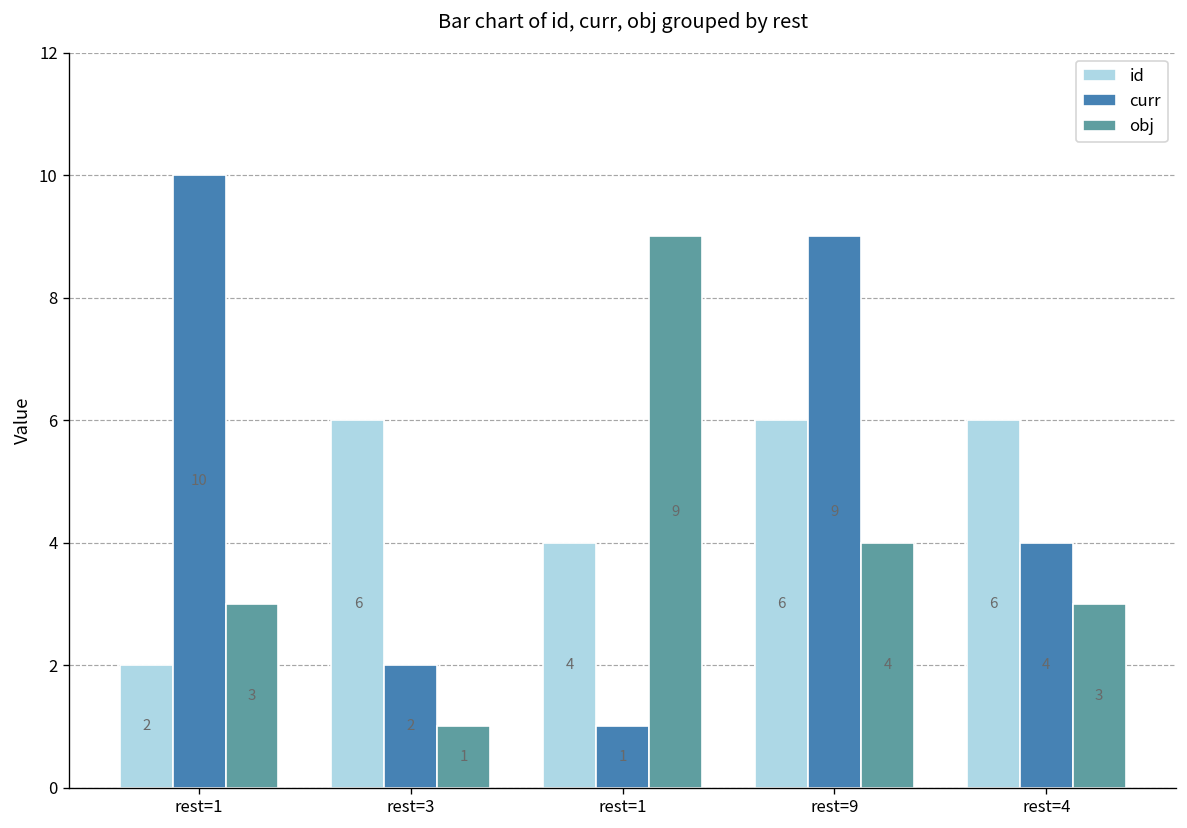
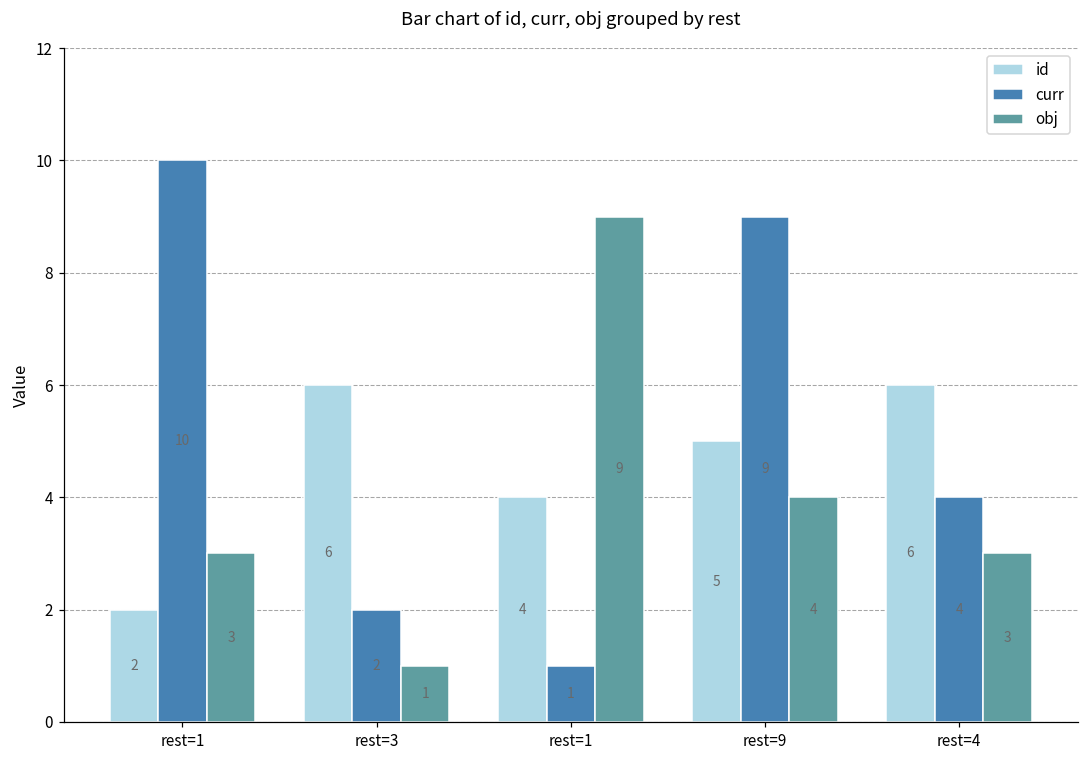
id, rest=9: 6 -> 5
